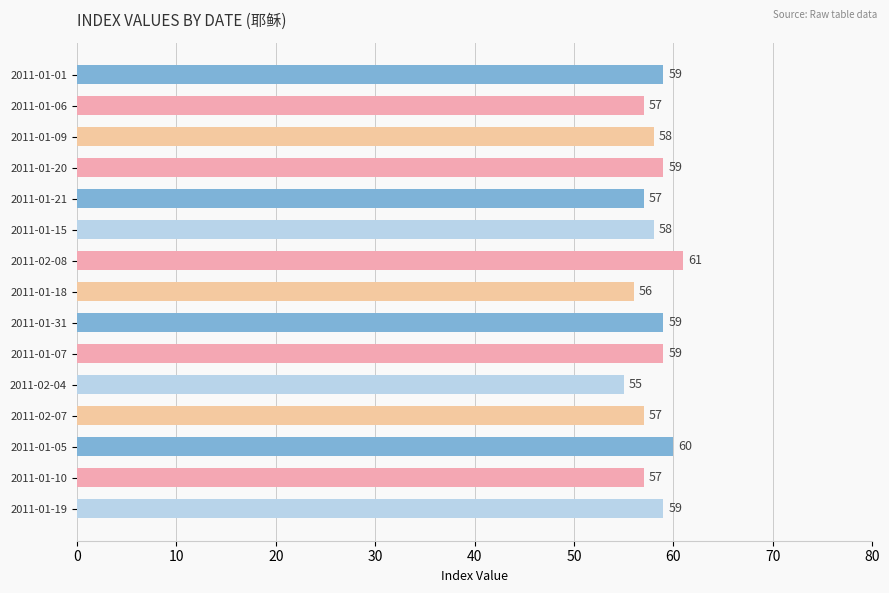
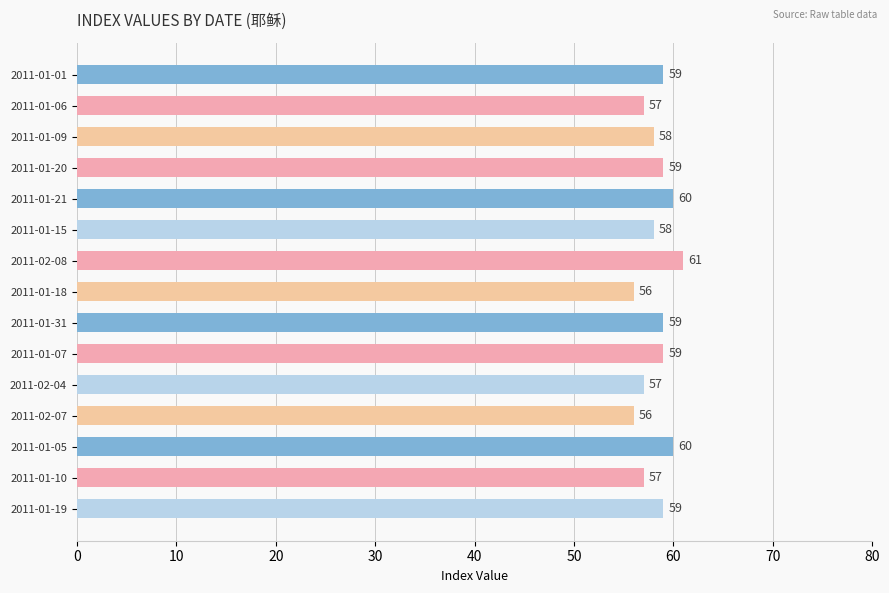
2011-01-21: 57 -> 60
2011-02-04: 55 -> 57
2011-02-07: 57 -> 56
